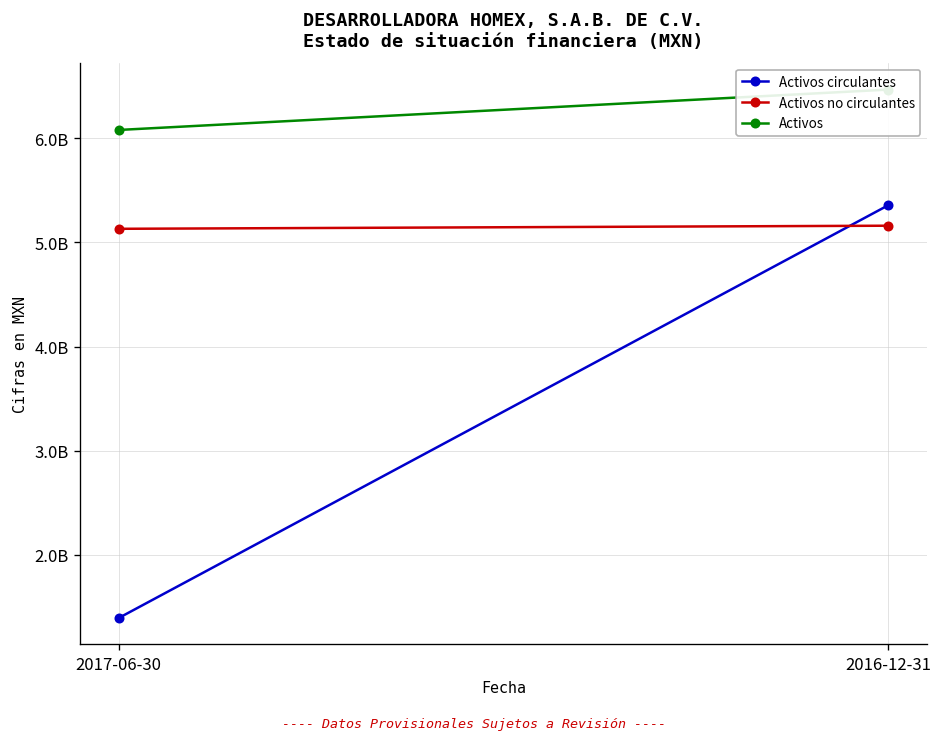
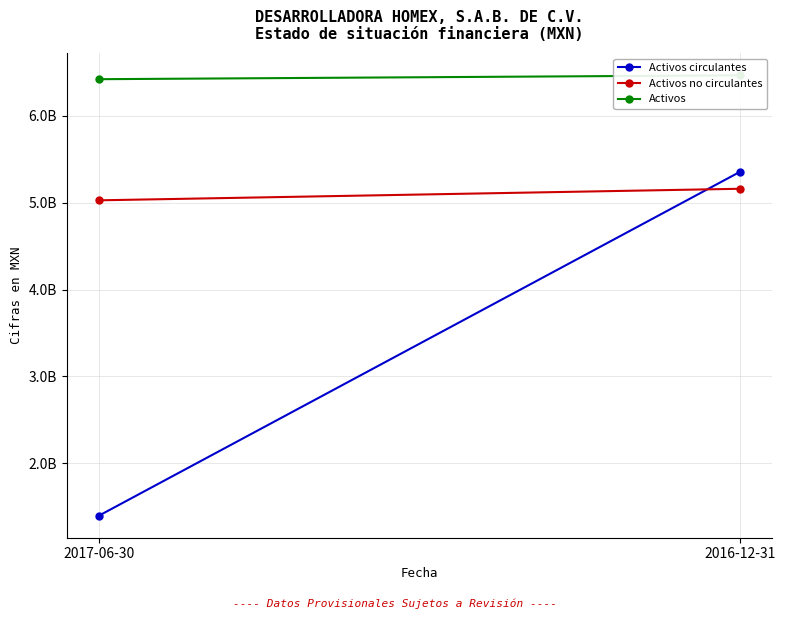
Activos no circulantes, 2017-06-30: 5100000000 -> 5000000000
Activos, 2017-06-30: 6100000000 -> 6400000000
